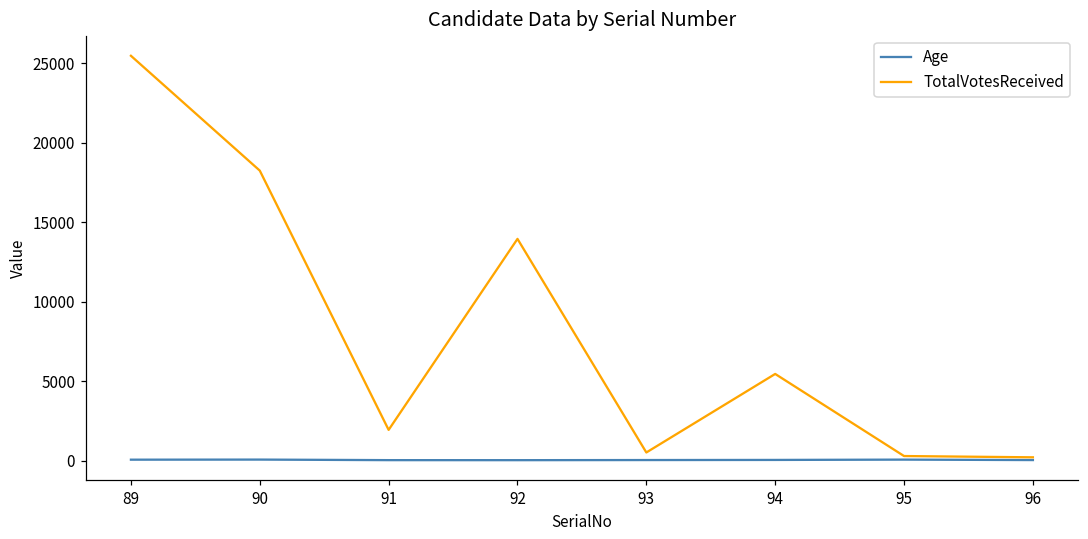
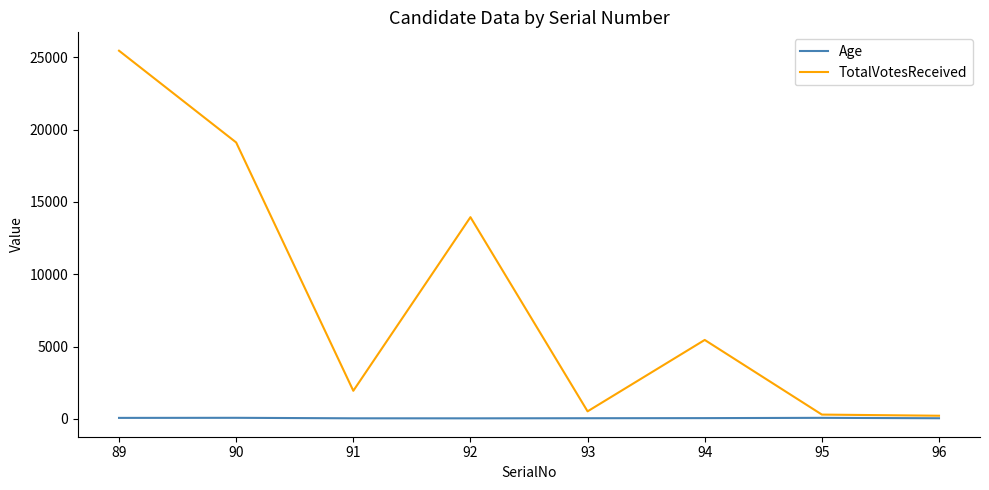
TotalVotesReceived, 90: 18200 -> 19100
